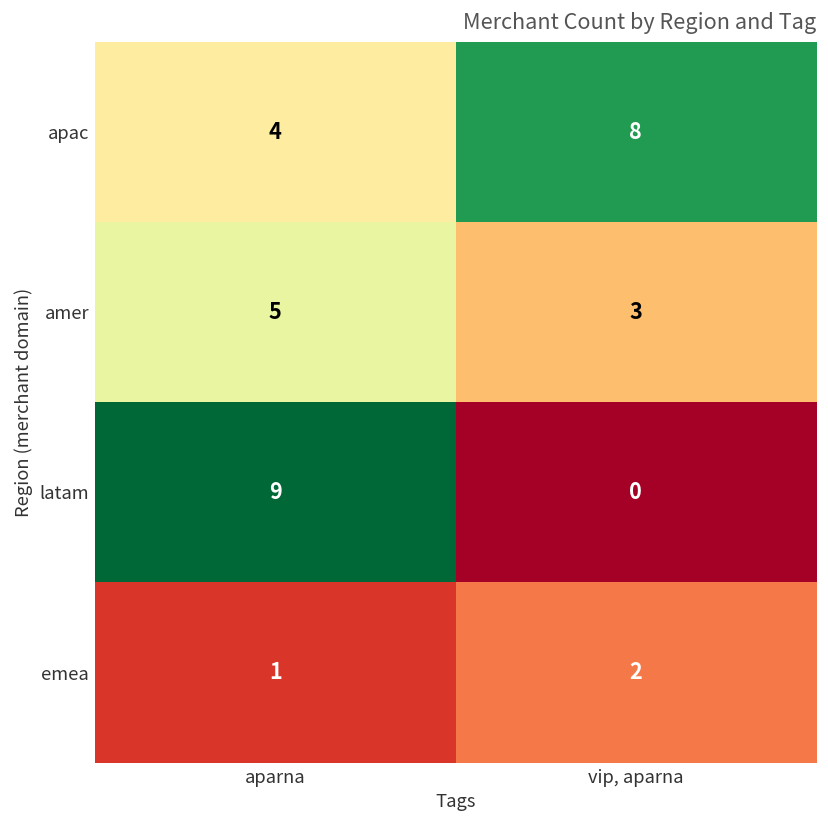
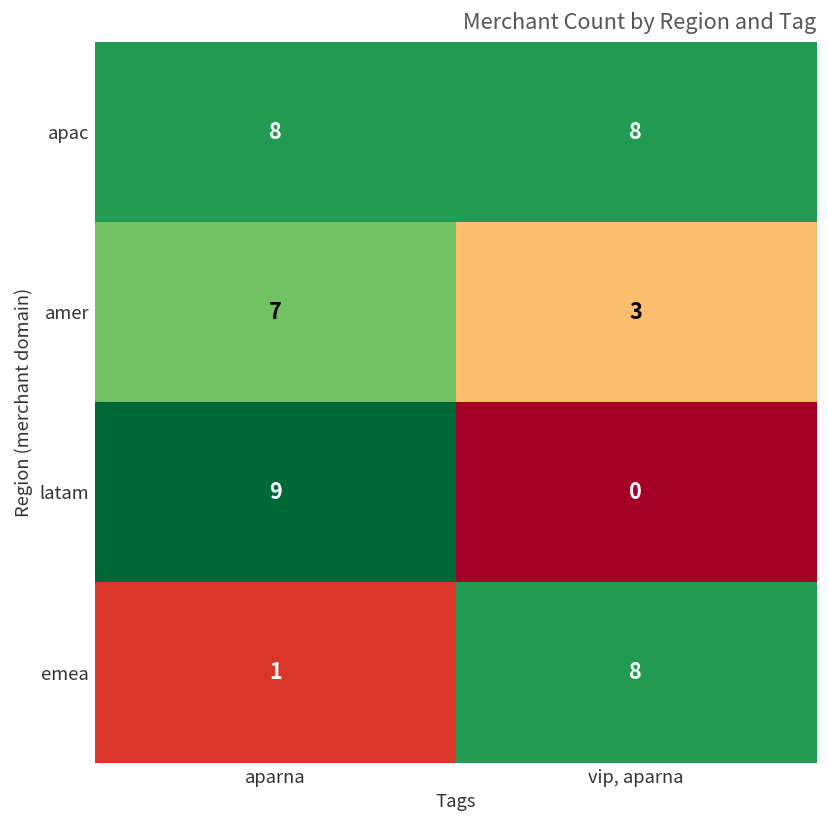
apac, aparna: 4 -> 8
amer, aparna: 5 -> 7
emea, vip, aparna: 2 -> 8
